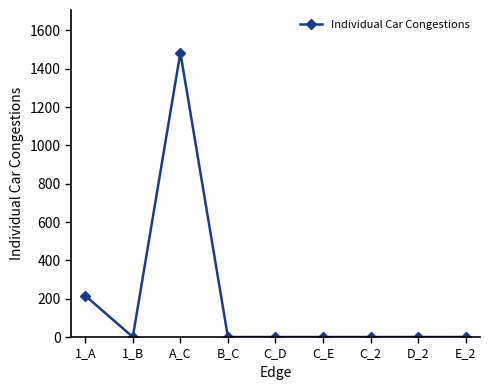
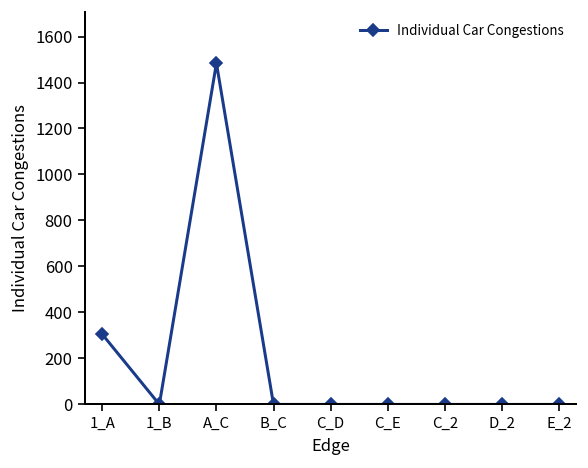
1_A: 220 -> 310
